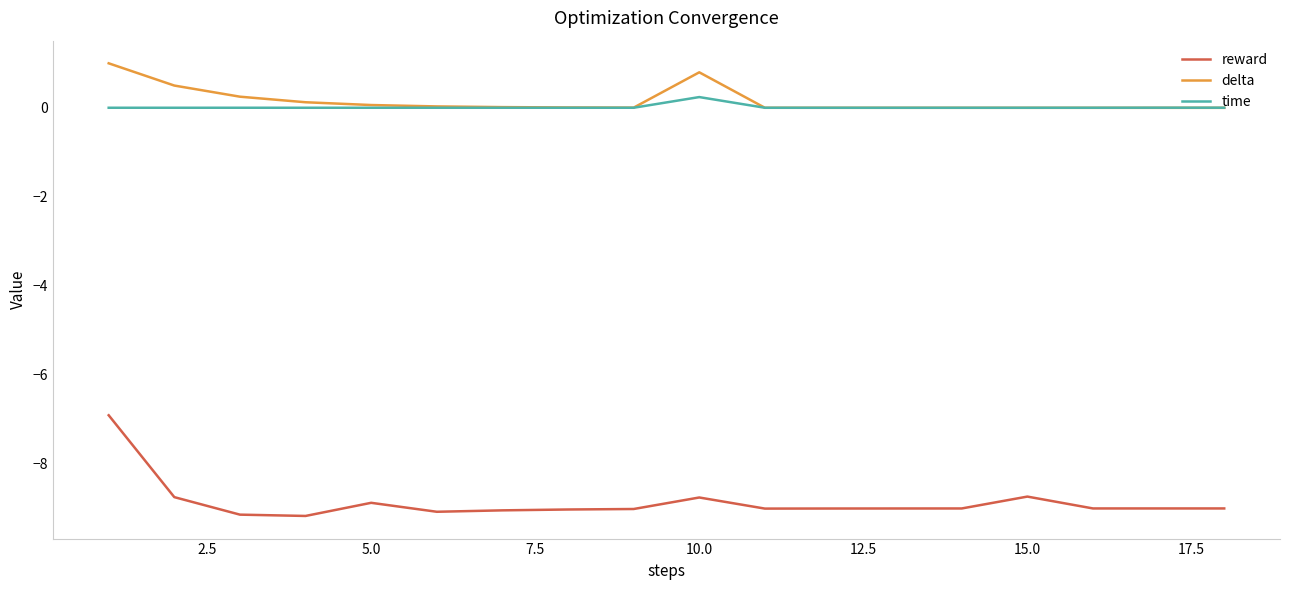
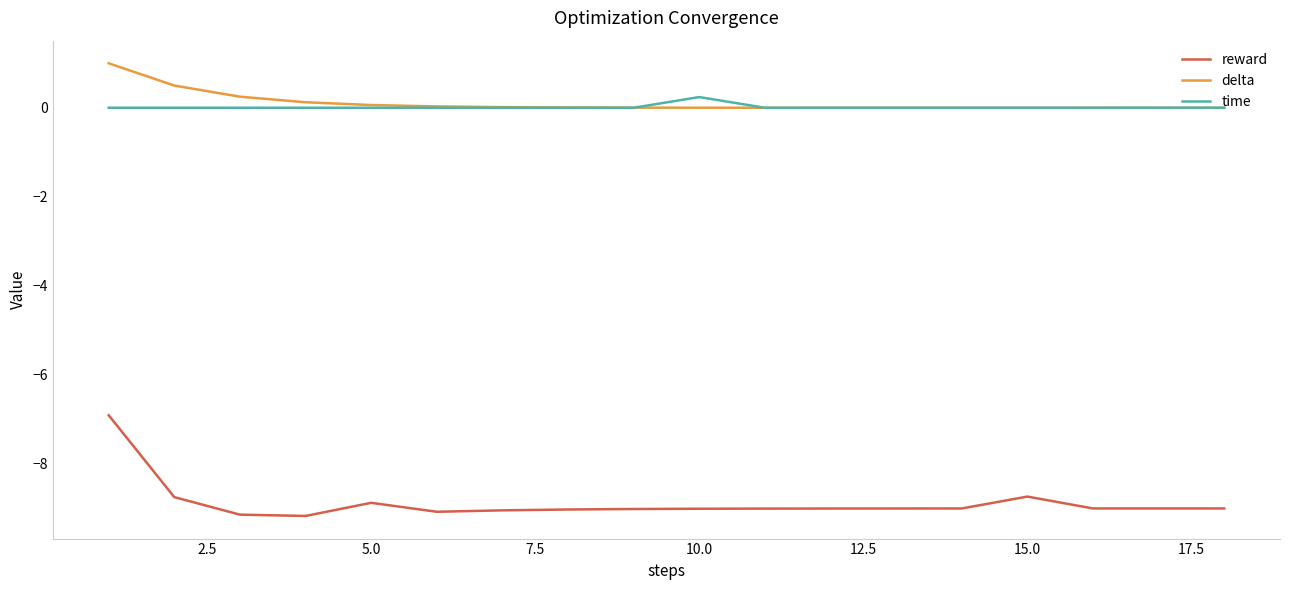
reward, 10.0: -8.8 -> -9.0
delta, 10.0: 0.8 -> 0.0
